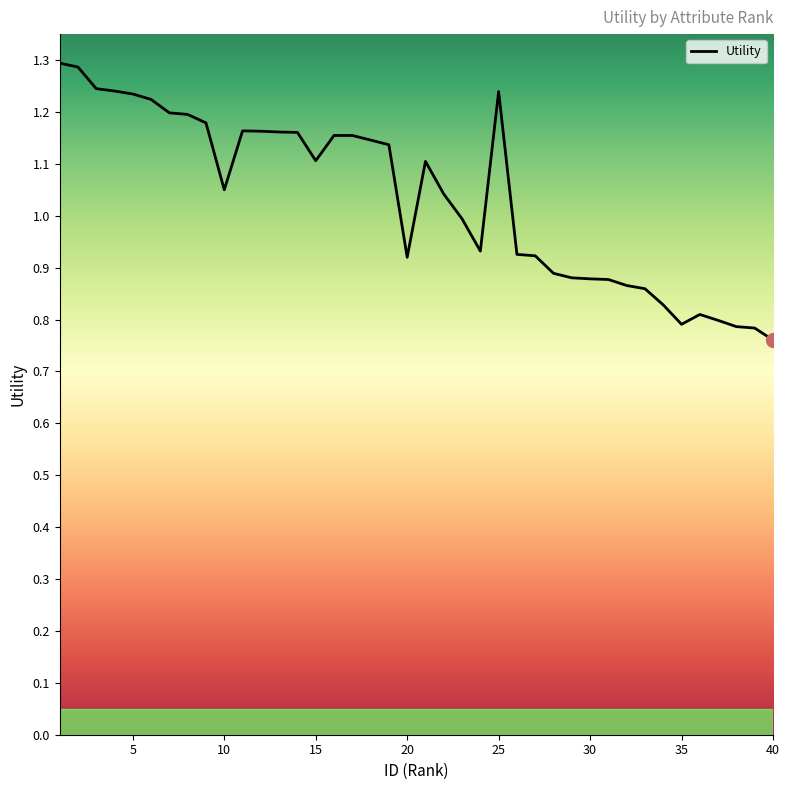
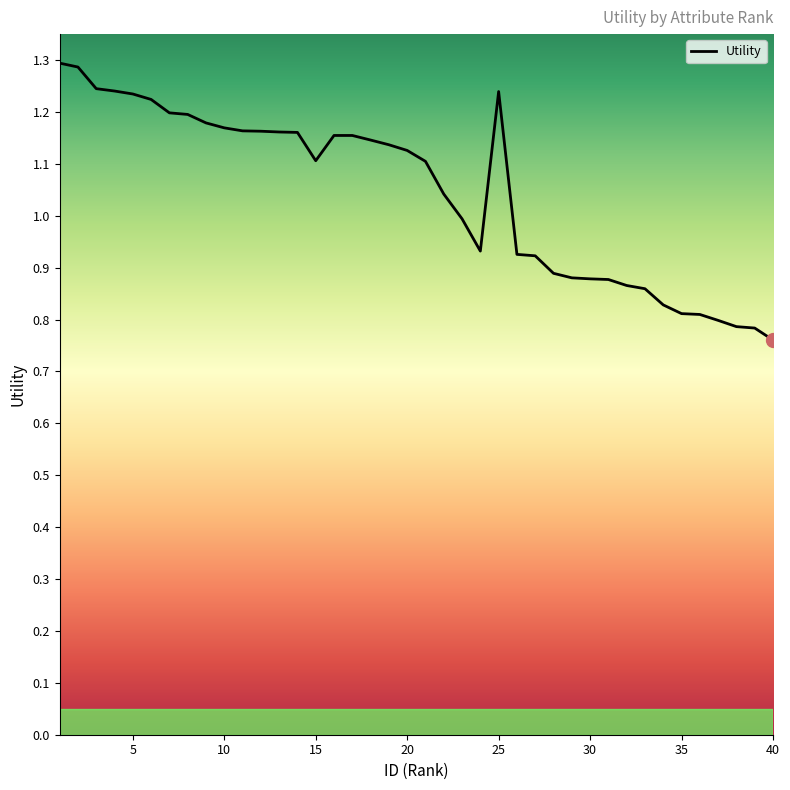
Utility, 10: 1.05 -> 1.17
Utility, 20: 0.92 -> 1.13
Utility, 35: 0.79 -> 0.81
